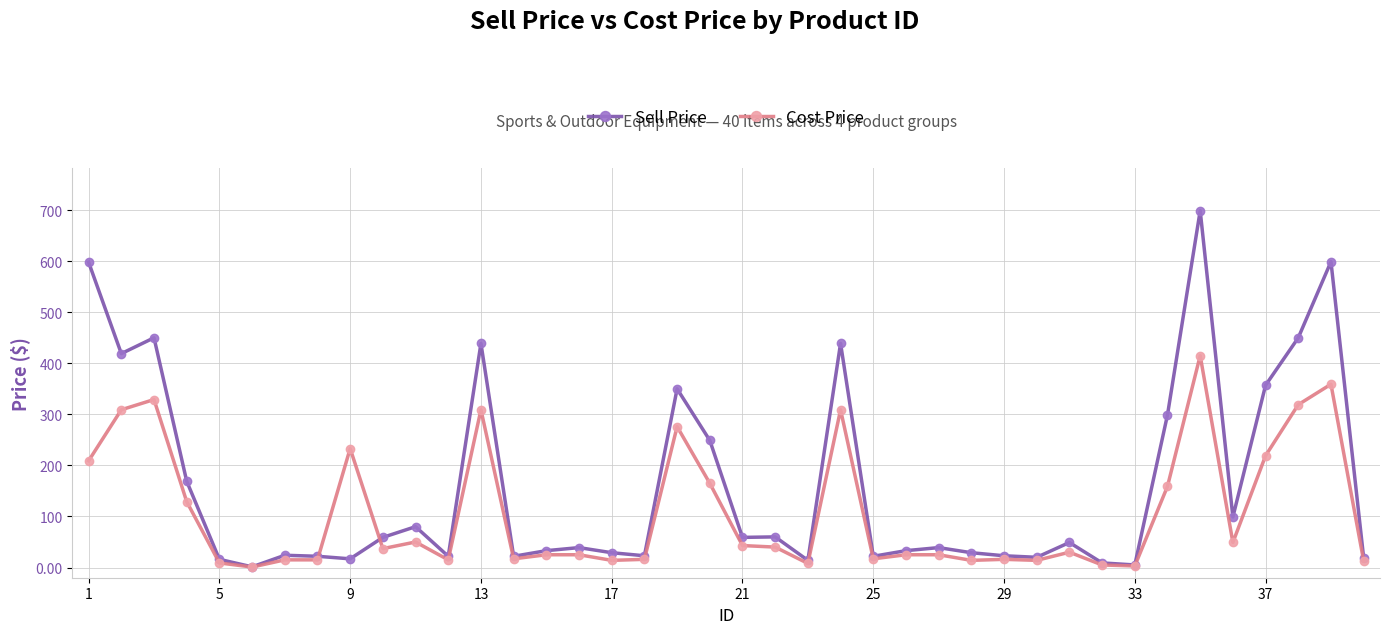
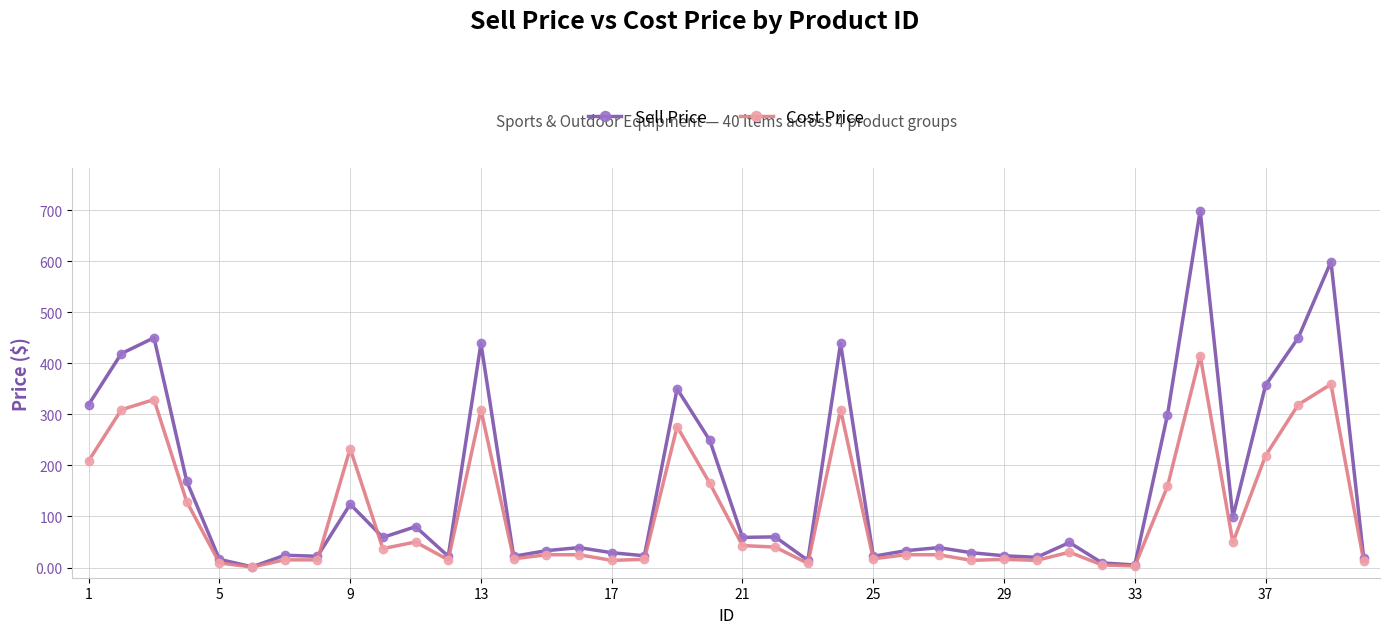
Sell Price, 1: 600 -> 320
Sell Price, 9: 20 -> 120
